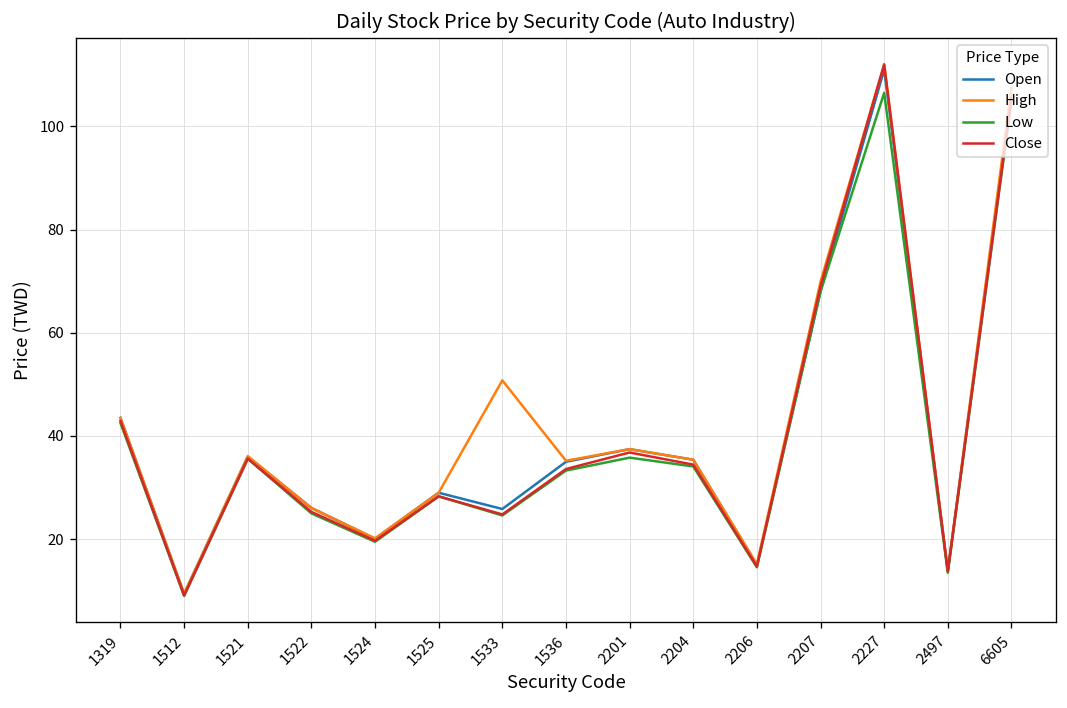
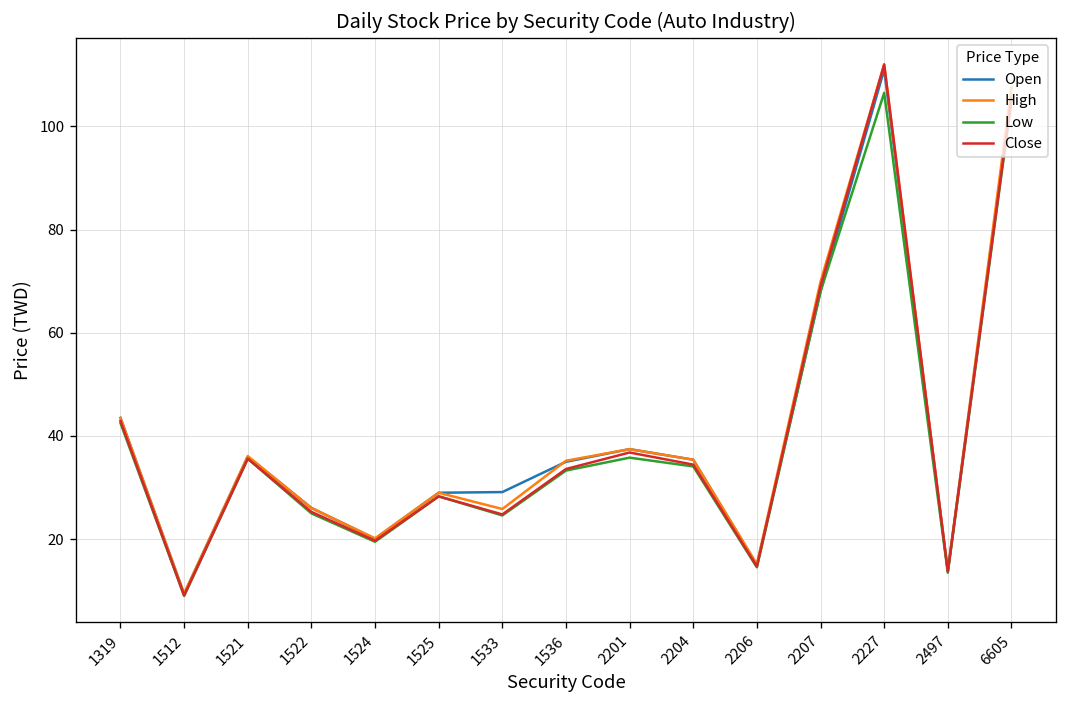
Open, 1533: 26 -> 29
High, 1533: 51 -> 26
